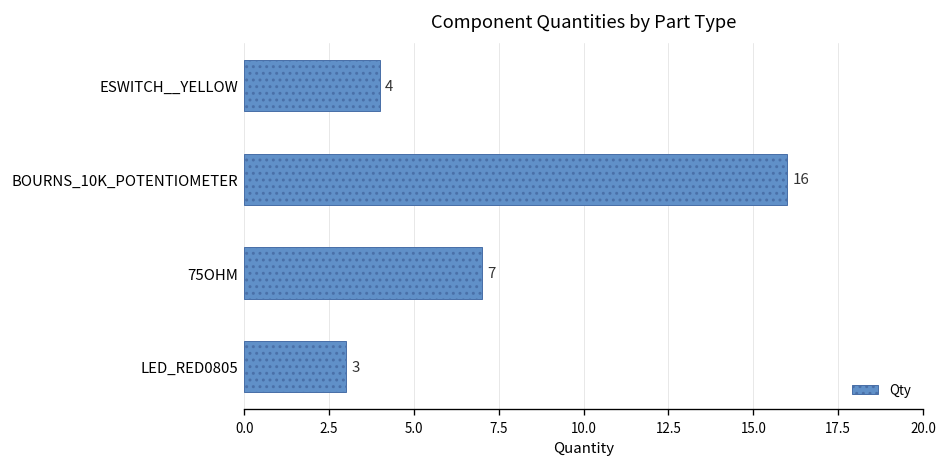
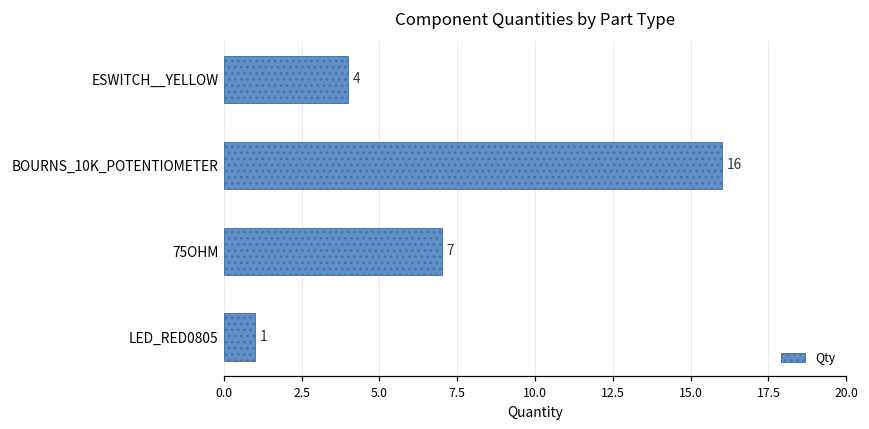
LED_RED0805: 3 -> 1
